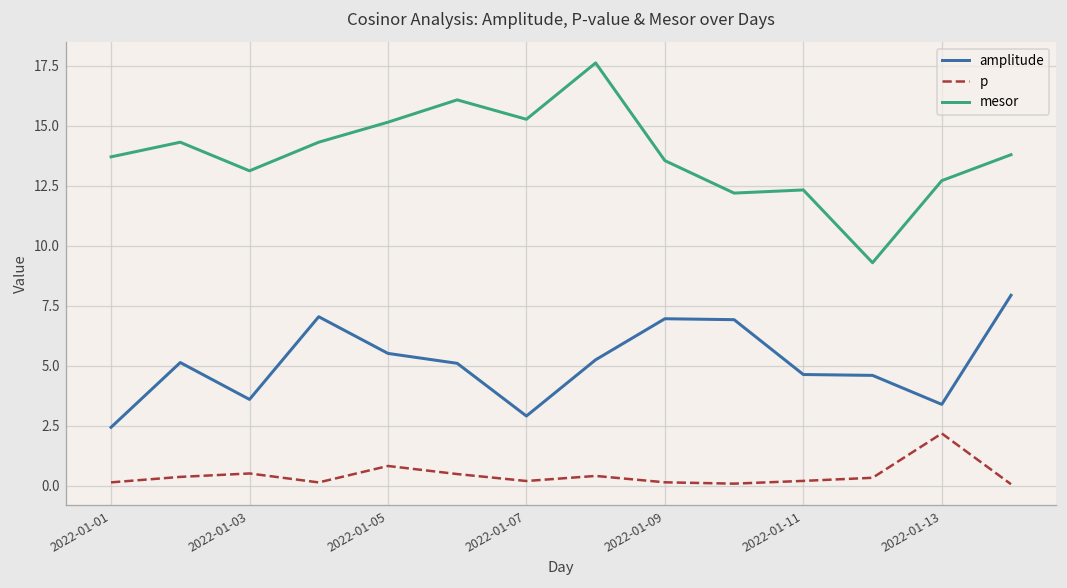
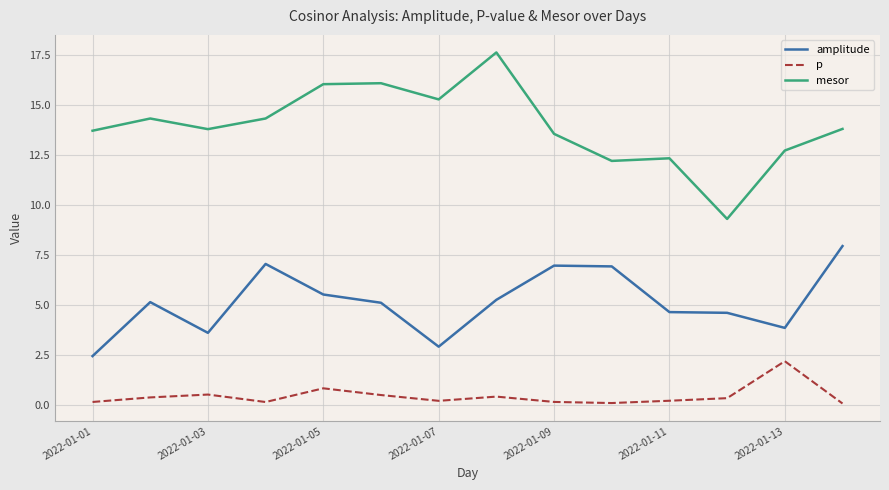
mesor, 2022-01-03: 13.1 -> 13.8
mesor, 2022-01-05: 15.1 -> 16.0
amplitude, 2022-01-13: 3.4 -> 3.8
